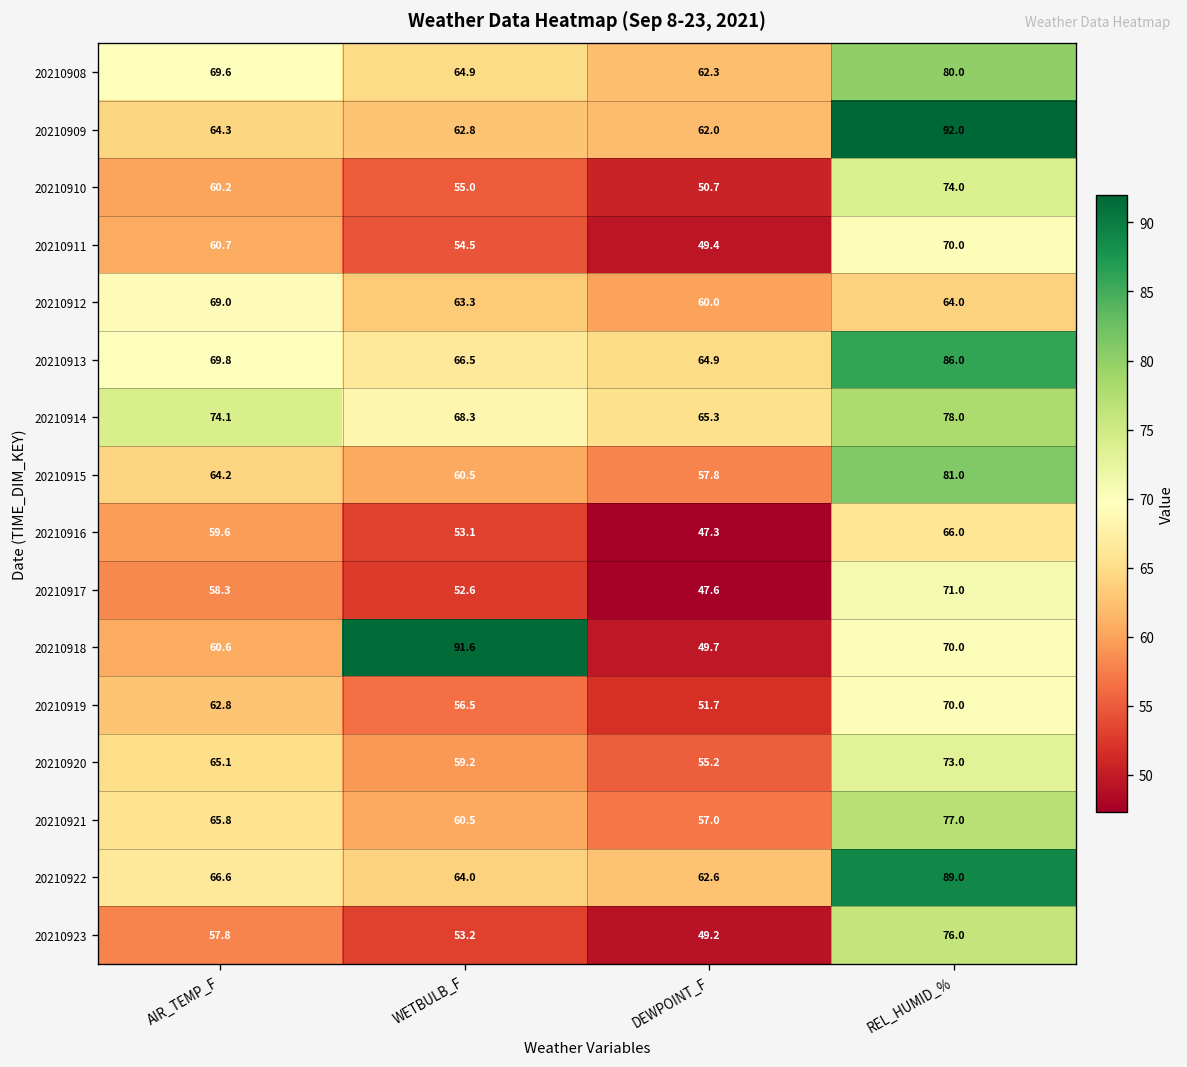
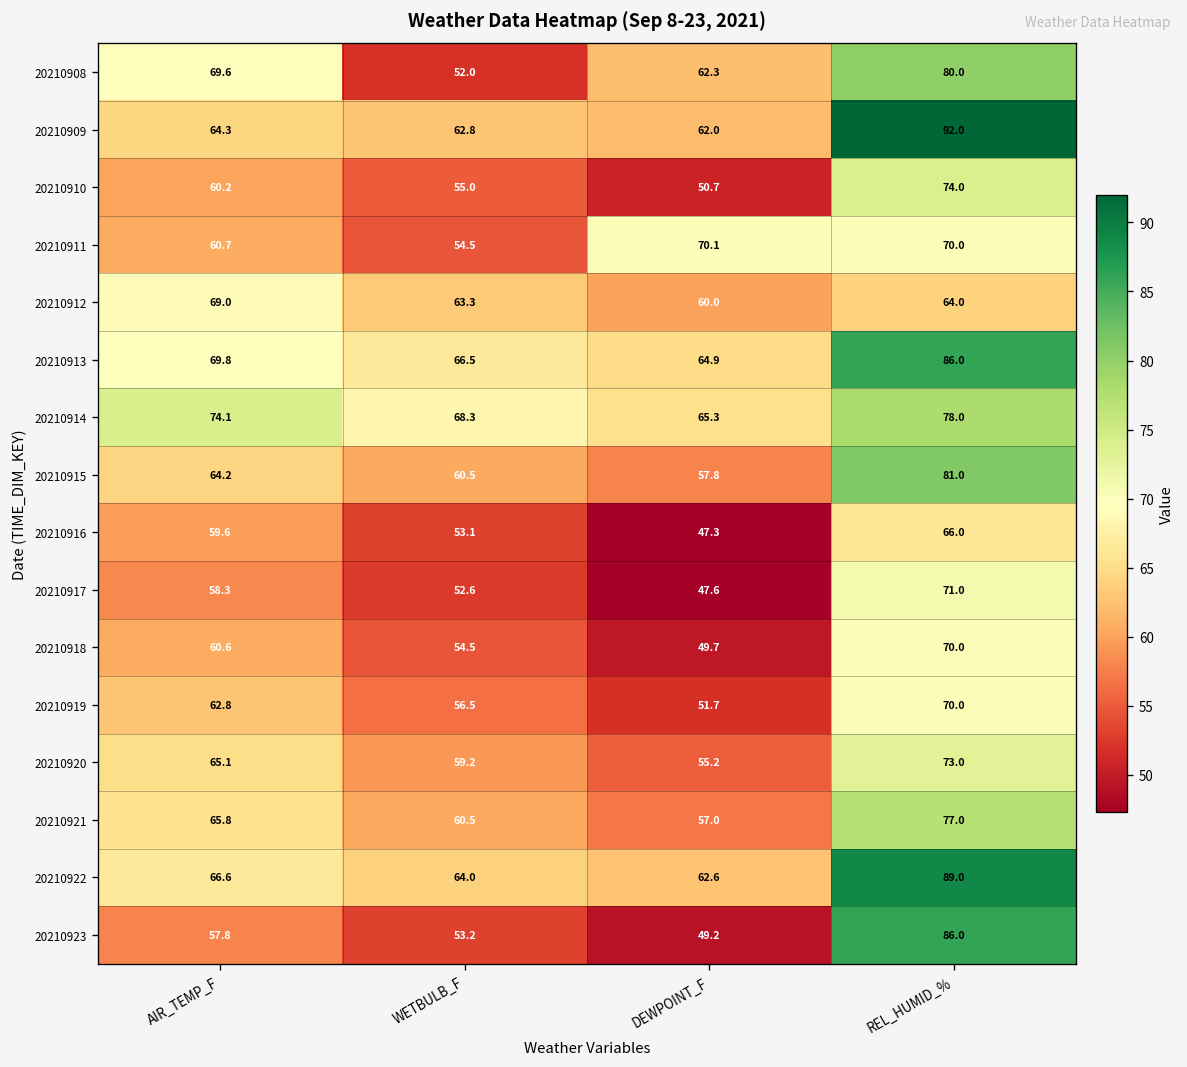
20210908, WETBULB_F: 64.9 -> 52.0
20210911, DEWPOINT_F: 49.4 -> 70.1
20210918, WETBULB_F: 91.6 -> 54.5
20210923, REL_HUMID_%: 76.0 -> 86.0
